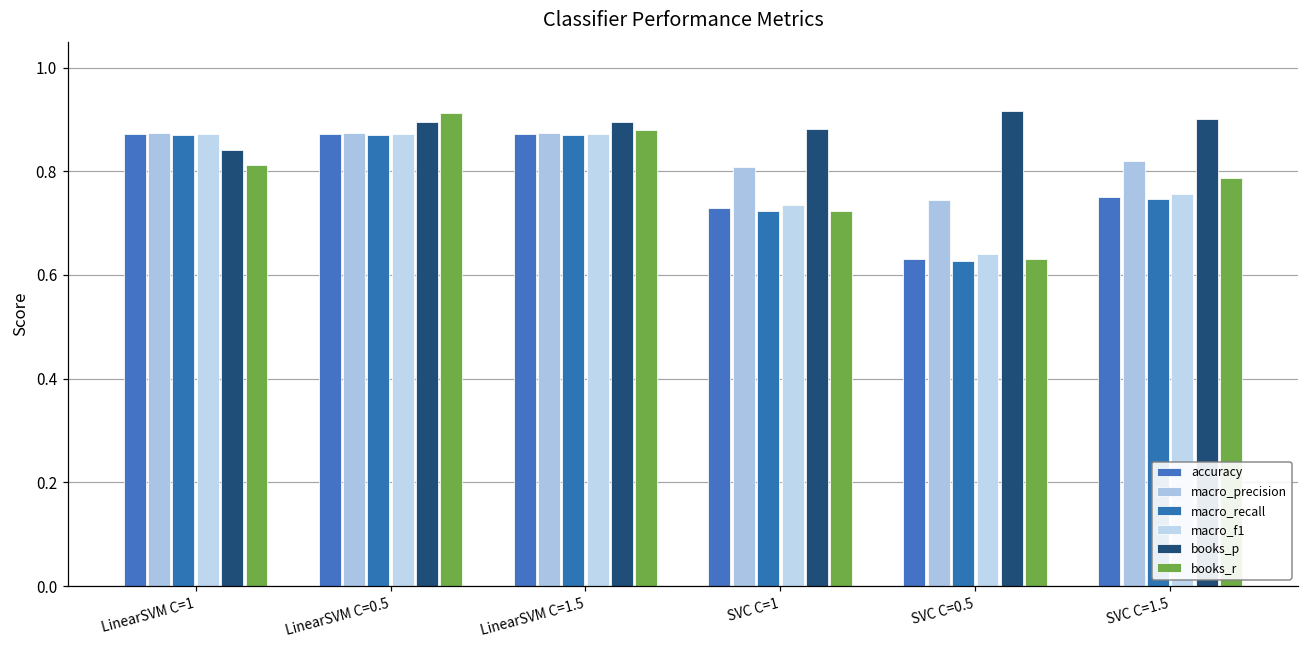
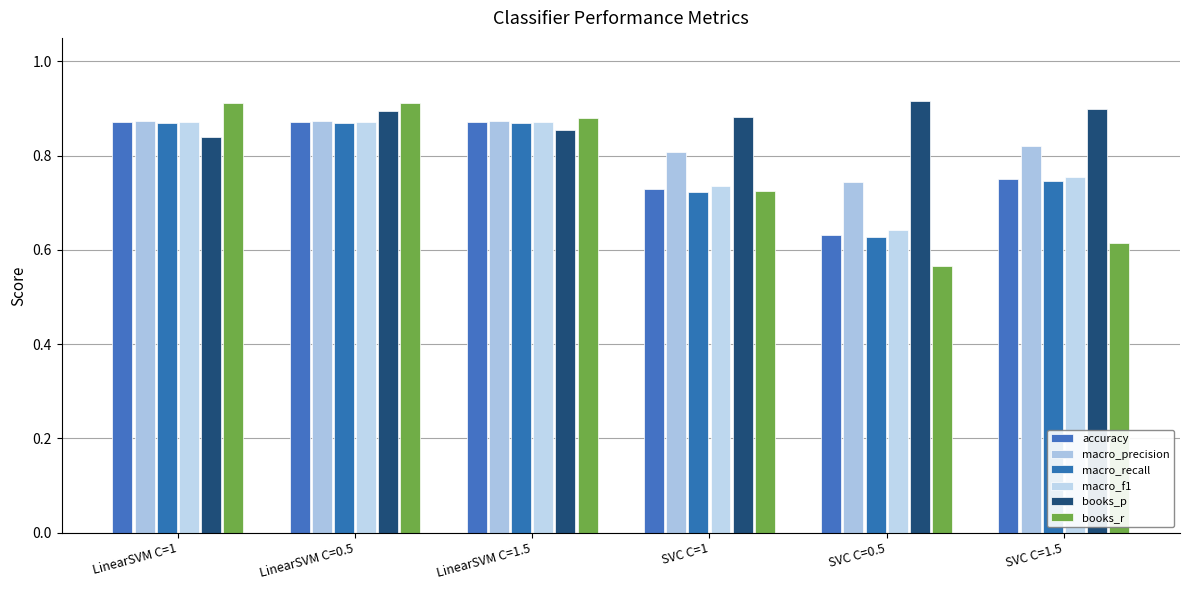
books_r, LinearSVM C=1: 0.81 -> 0.91
books_p, LinearSVM C=1.5: 0.90 -> 0.86
books_r, SVC C=0.5: 0.63 -> 0.57
books_r, SVC C=1.5: 0.79 -> 0.61
